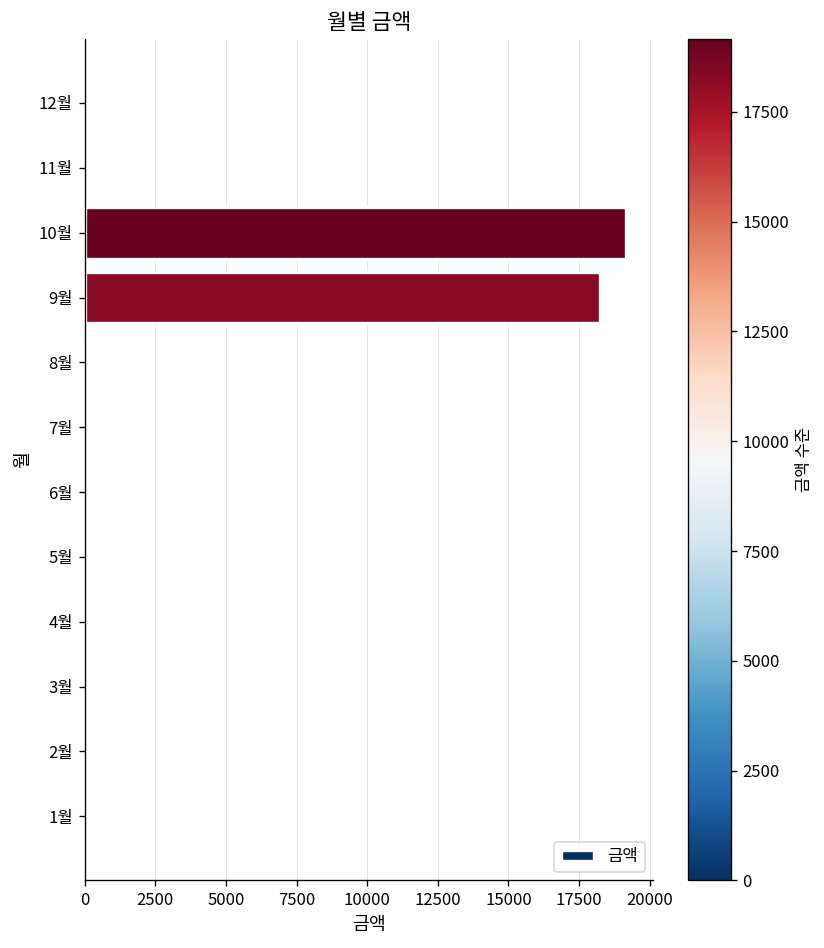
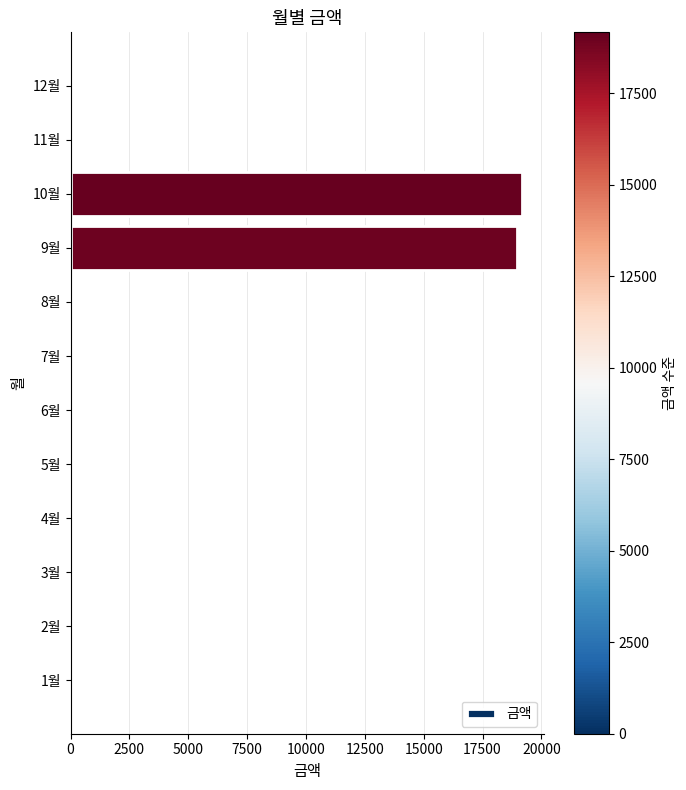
9월: 18300 -> 19000
